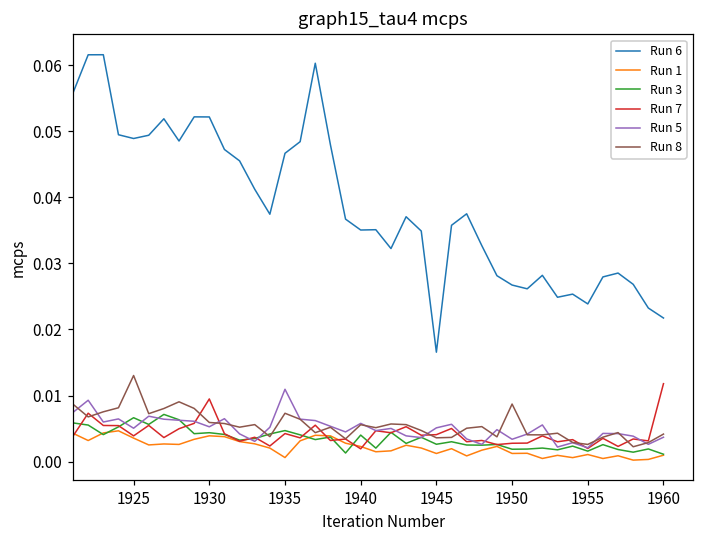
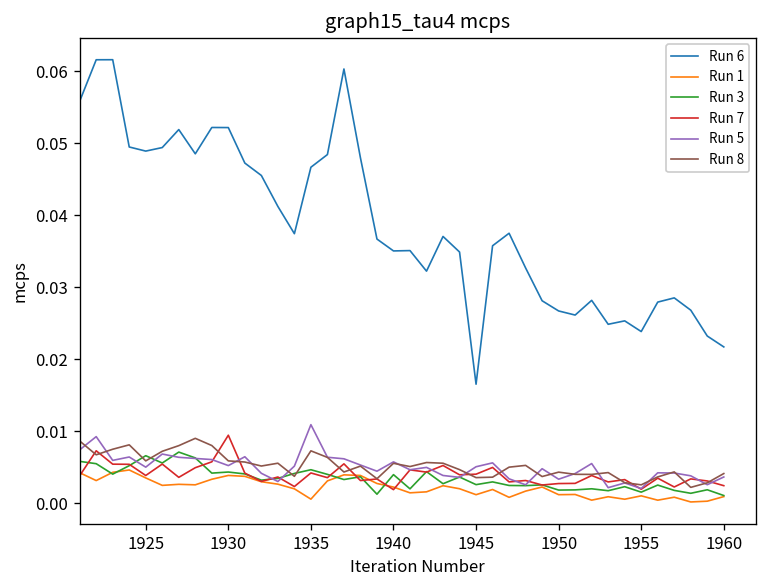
Run 8, 1925: 0.013 -> 0.006
Run 8, 1950: 0.009 -> 0.004
Run 7, 1960: 0.012 -> 0.002
